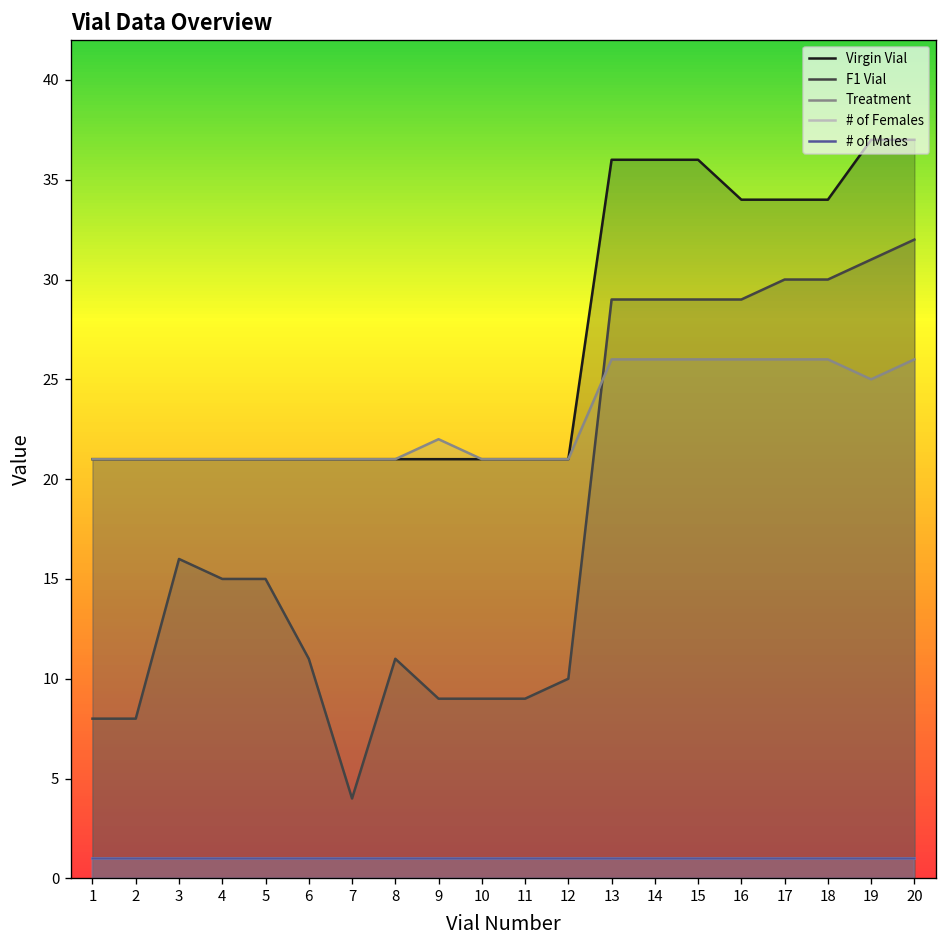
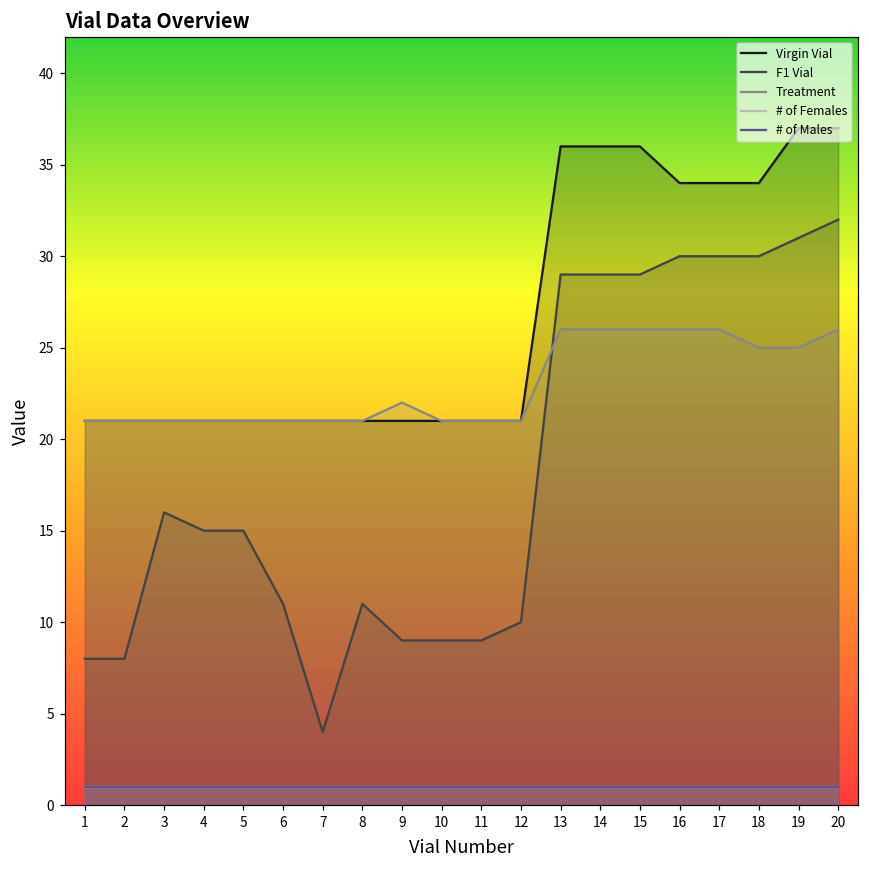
F1 Vial, 16: 29 -> 30
Treatment, 18: 26 -> 25
